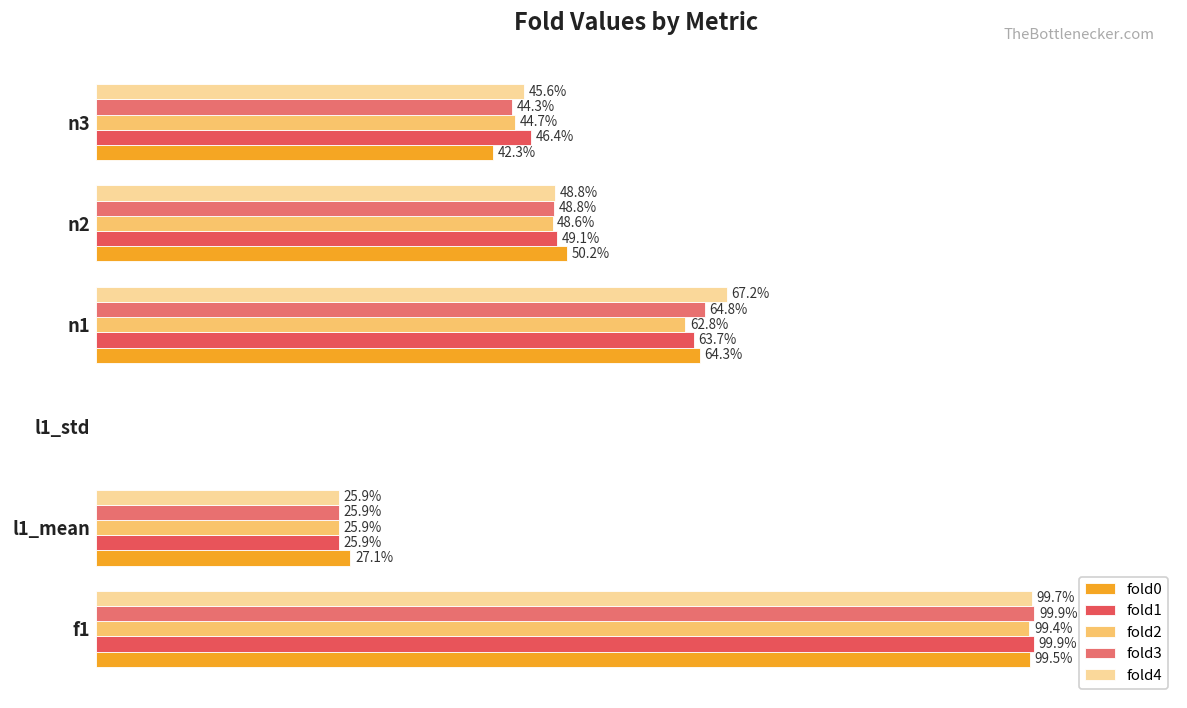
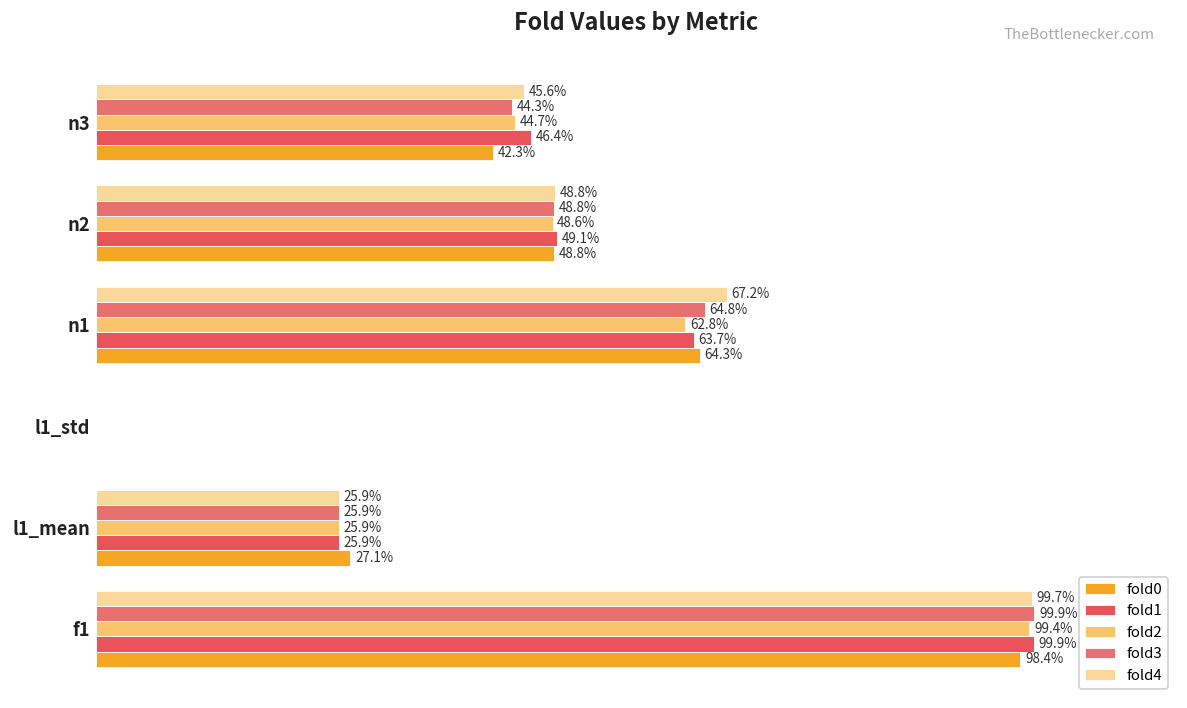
fold0, n2: 50.2% -> 48.8%
fold0, f1: 99.5% -> 98.4%
